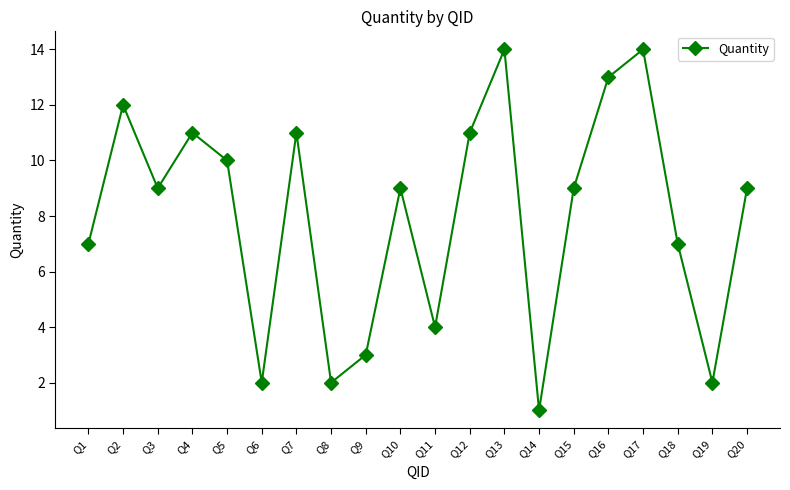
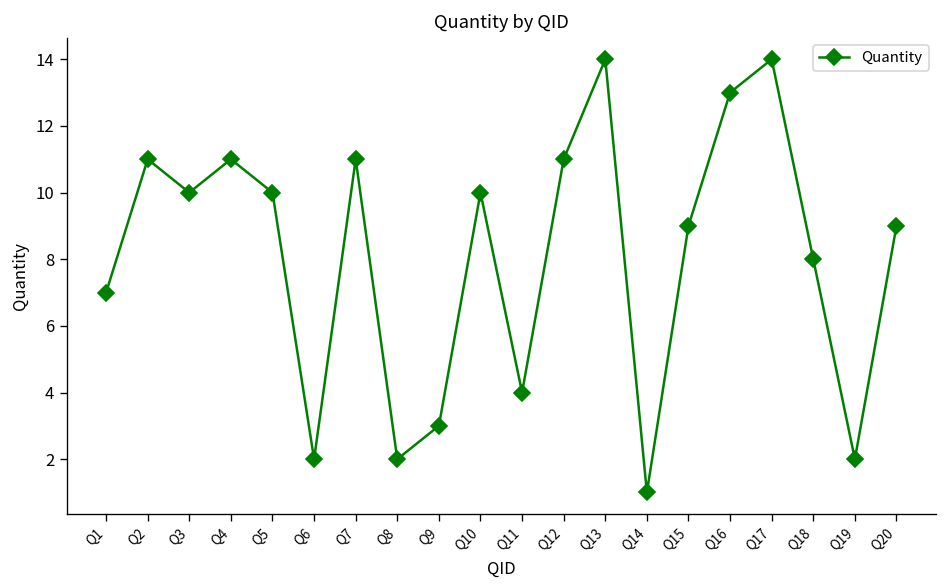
Q2: 12 -> 11
Q3: 9 -> 10
Q10: 9 -> 10
Q18: 7 -> 8
